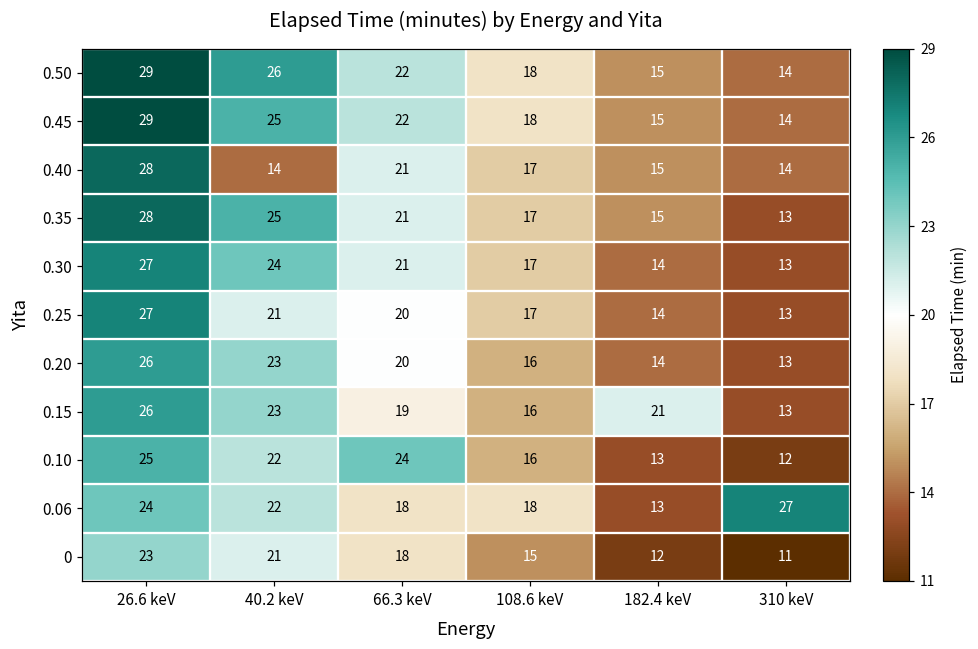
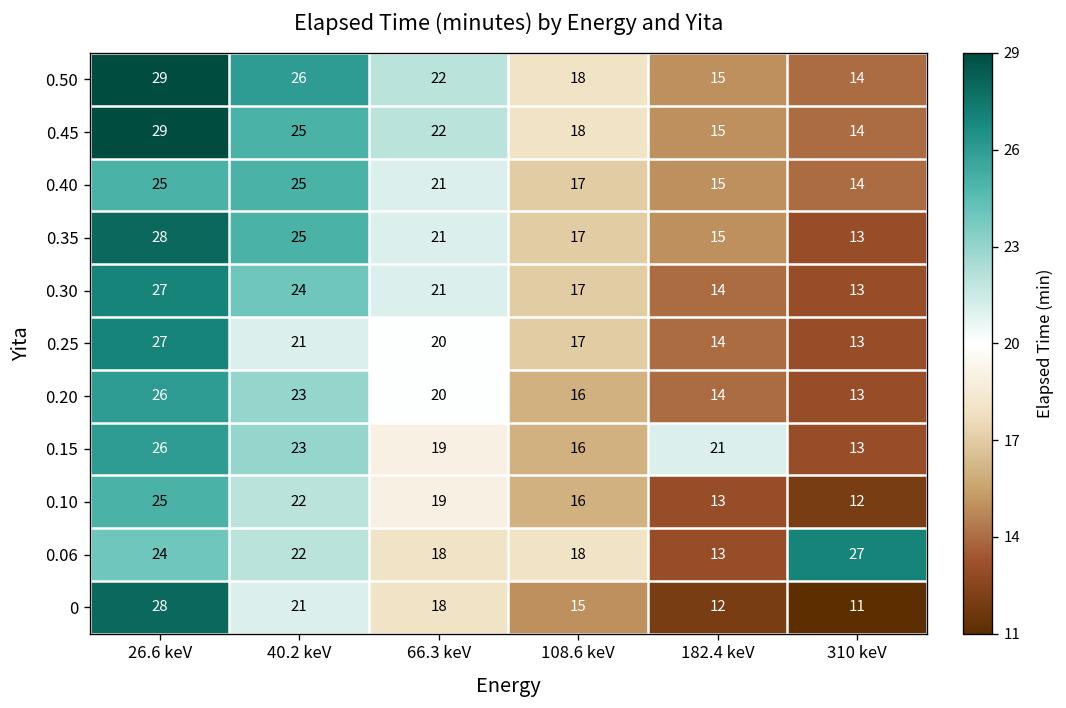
0.40, 26.6 keV: 28 -> 25
0.40, 40.2 keV: 14 -> 25
0.10, 66.3 keV: 24 -> 19
0, 26.6 keV: 23 -> 28
